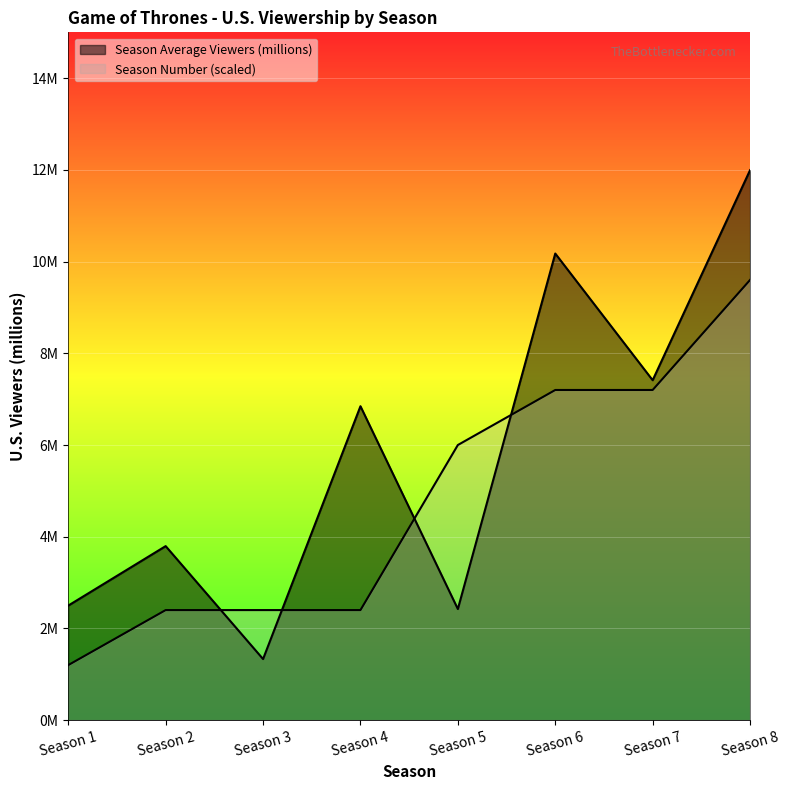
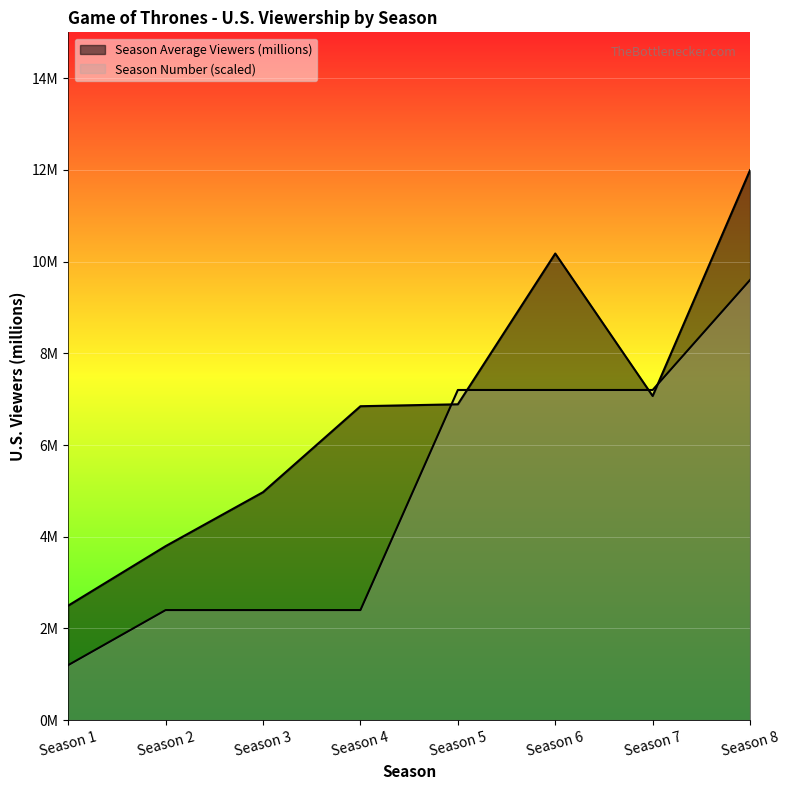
Season Average Viewers (millions), Season 3: 1300000 -> 5000000
Season Average Viewers (millions), Season 5: 2400000 -> 6900000
Season Number (scaled), Season 5: 6000000 -> 7200000
Season Average Viewers (millions), Season 7: 7400000 -> 7100000
